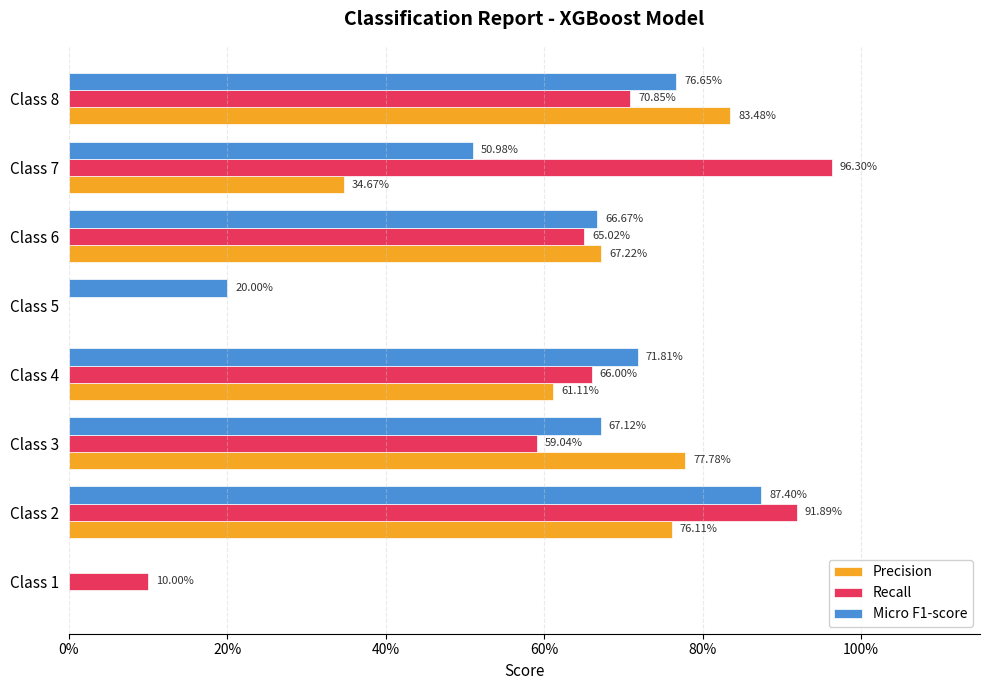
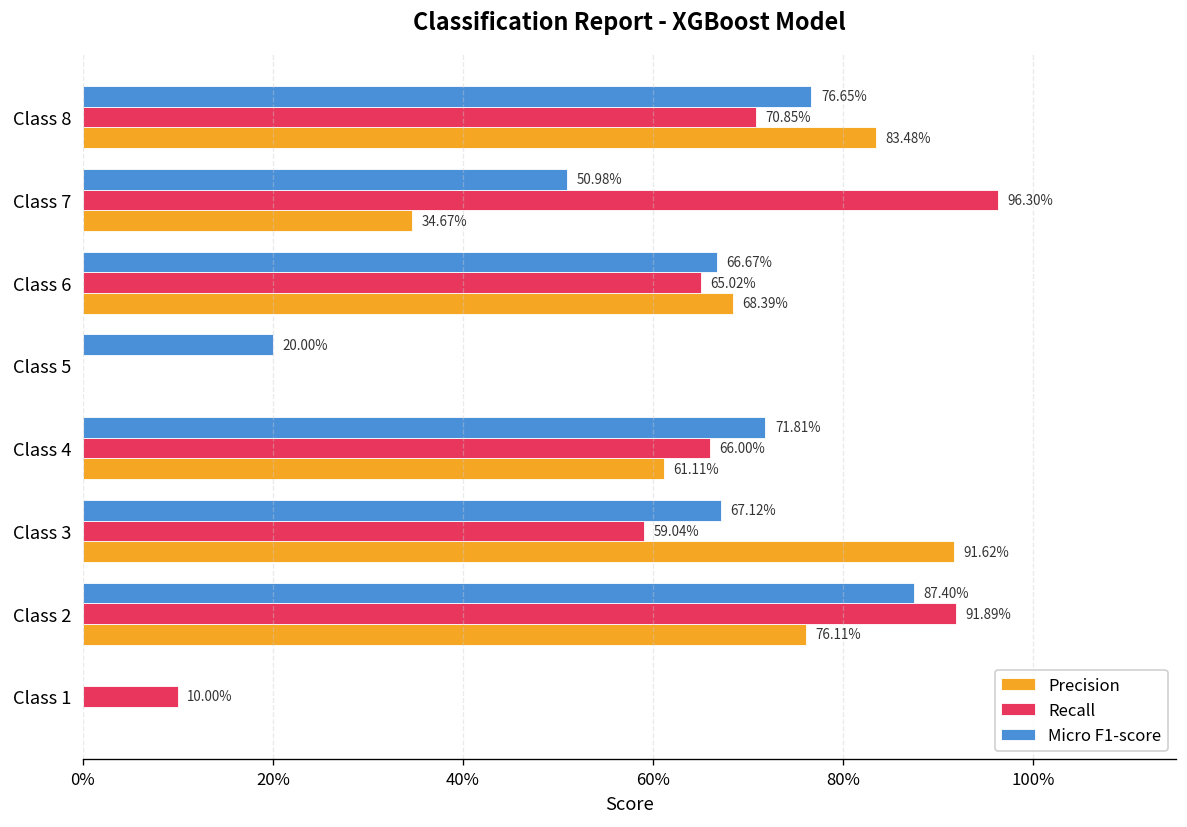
Precision, Class 6: 67.22% -> 68.39%
Precision, Class 3: 77.78% -> 91.62%
